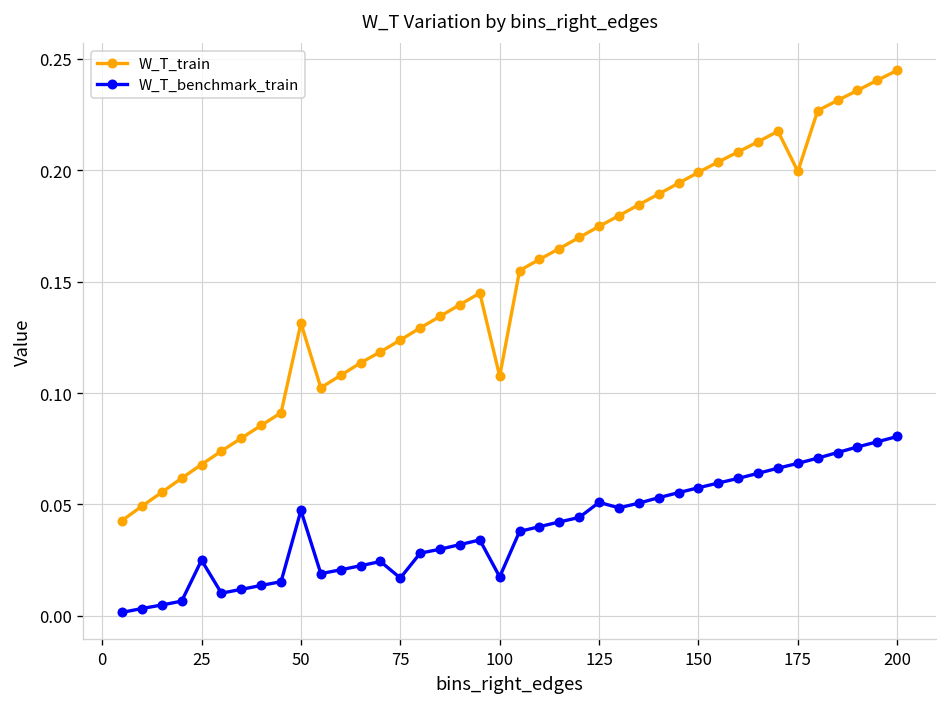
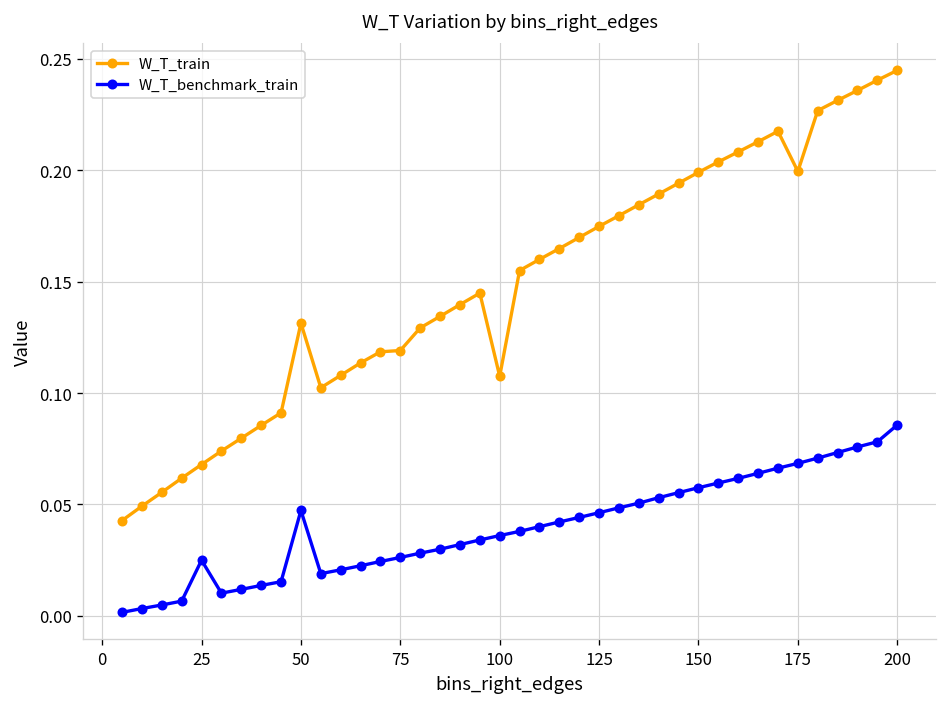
W_T_train, 75: 0.124 -> 0.119
W_T_benchmark_train, 75: 0.017 -> 0.026
W_T_benchmark_train, 100: 0.017 -> 0.036
W_T_benchmark_train, 125: 0.051 -> 0.046
W_T_benchmark_train, 200: 0.080 -> 0.086
